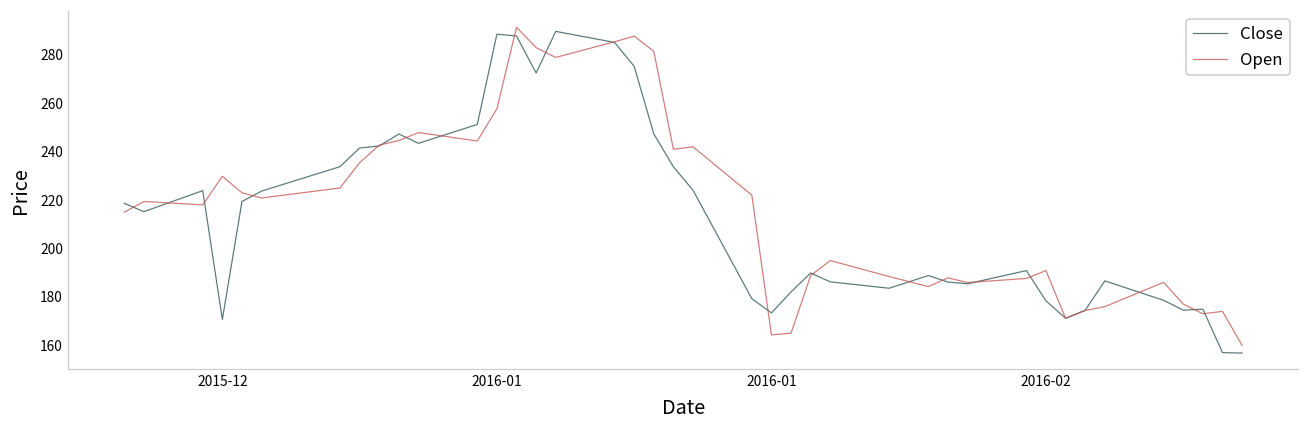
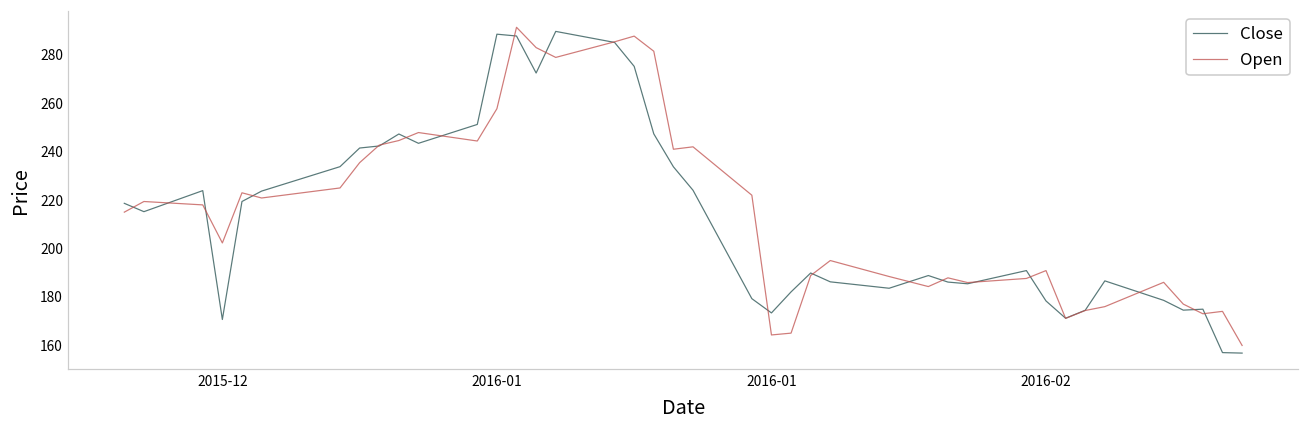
Open, 2015-12: 230 -> 202
